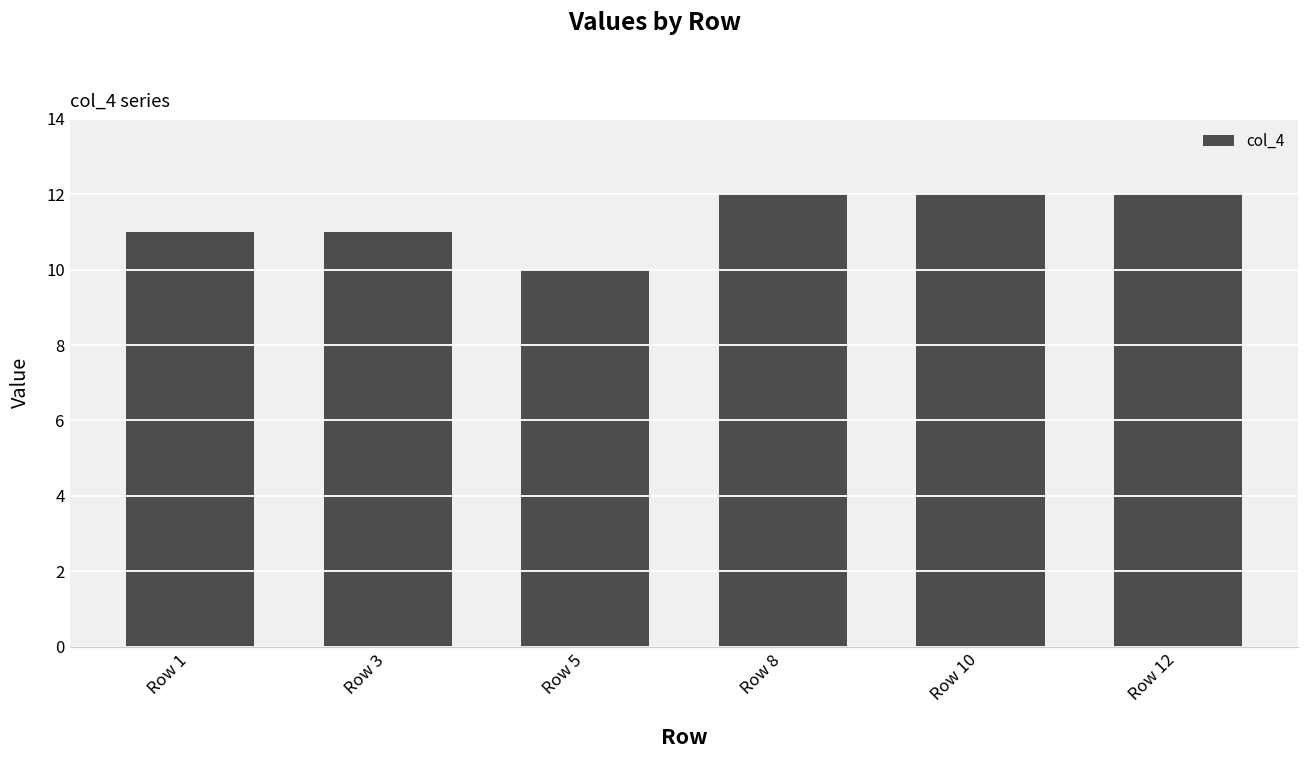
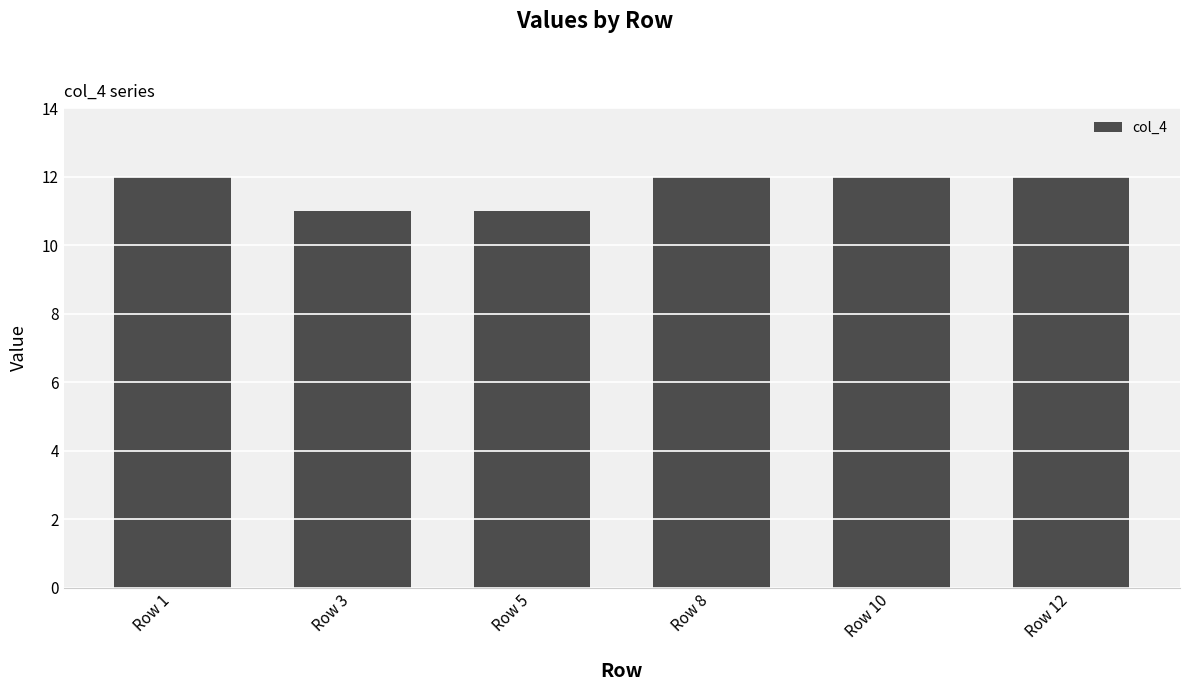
Row 1: 11 -> 12
Row 5: 10 -> 11
